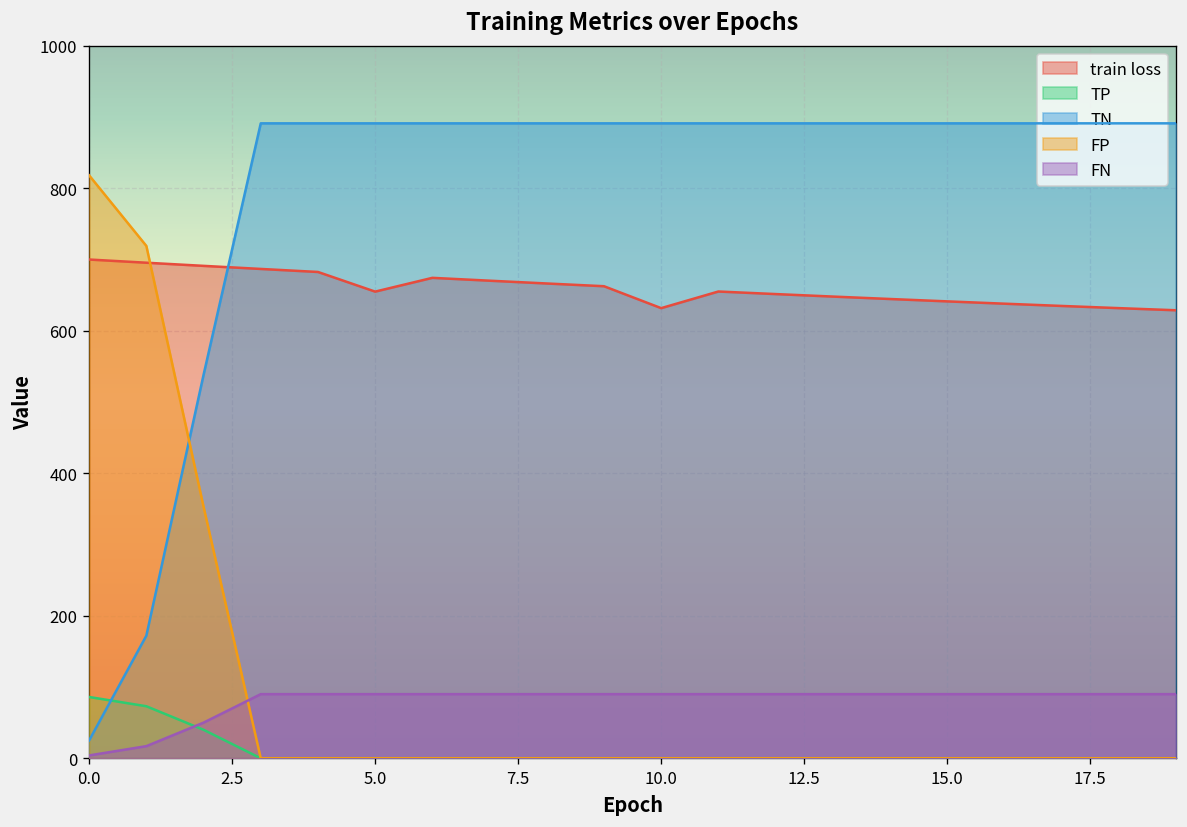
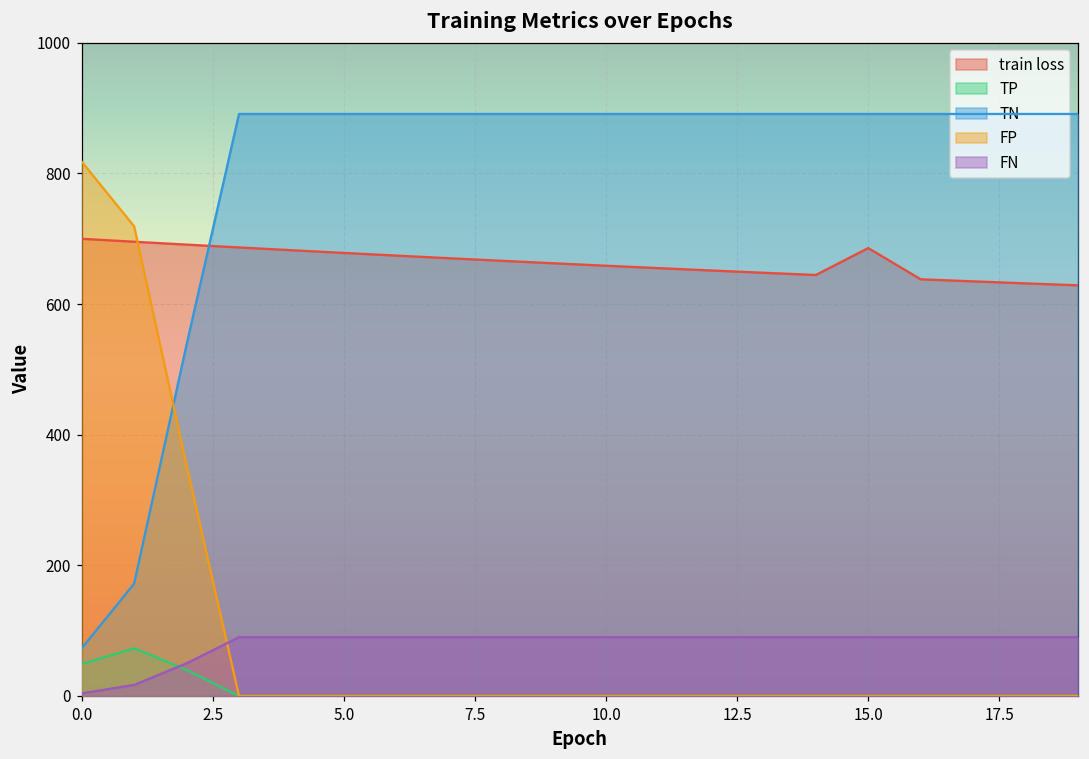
TP, 0.0: 90 -> 50
TN, 0.0: 30 -> 70
train loss, 5.0: 650 -> 680
train loss, 10.0: 630 -> 660
train loss, 15.0: 640 -> 690
